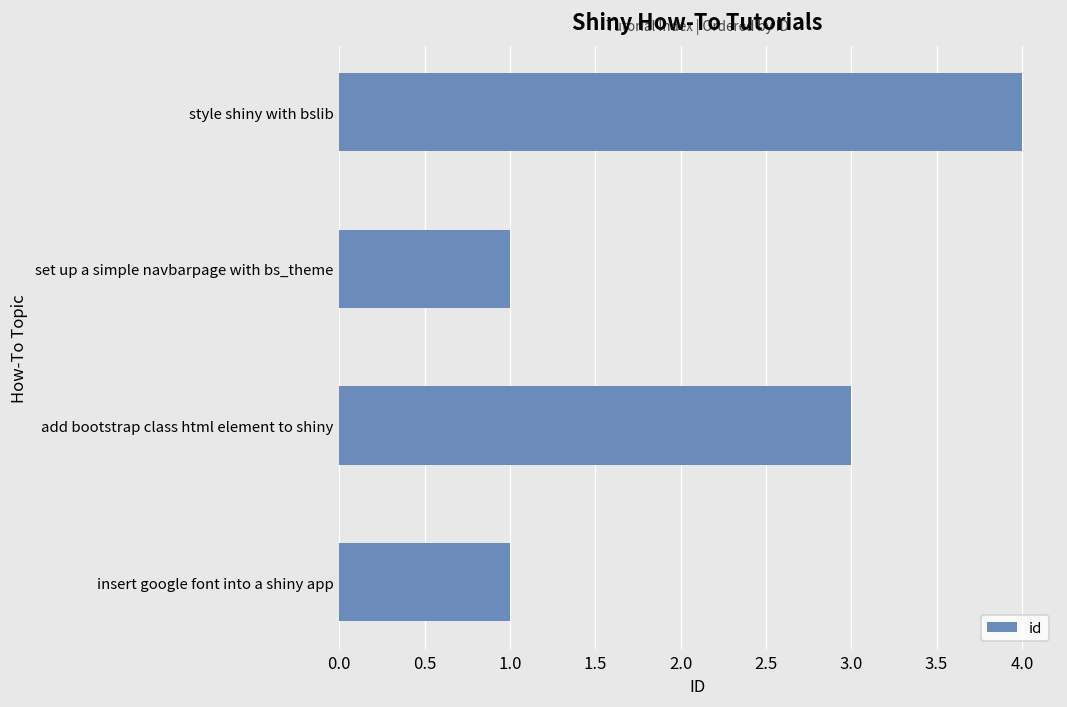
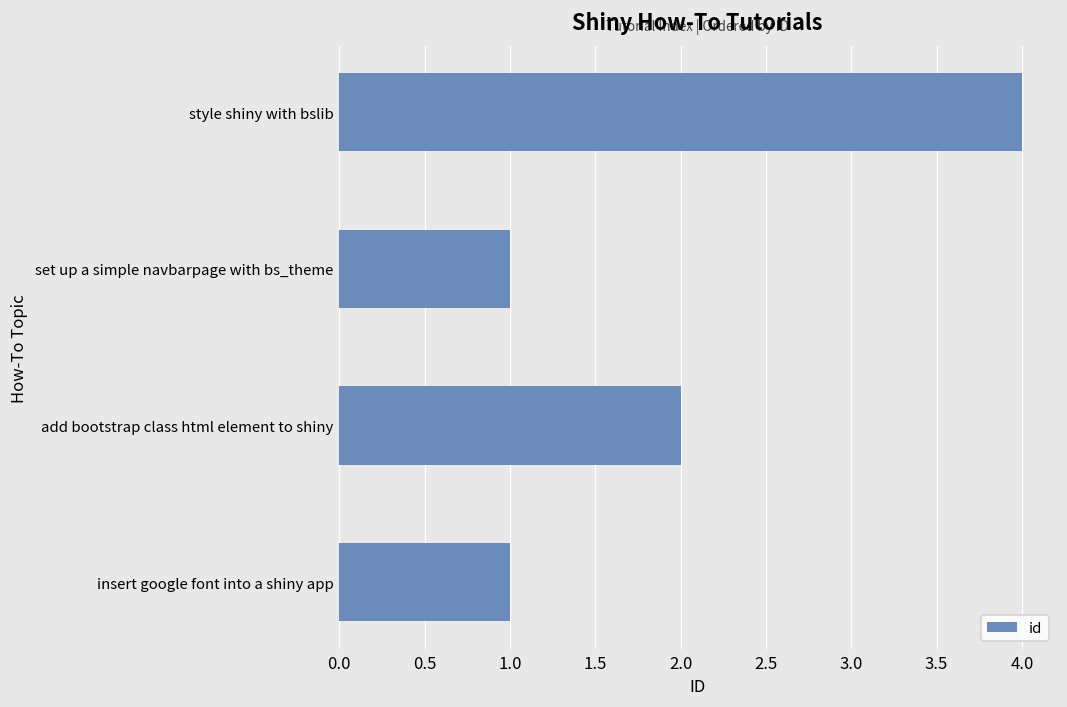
add bootstrap class html element to shiny: 3 -> 2
